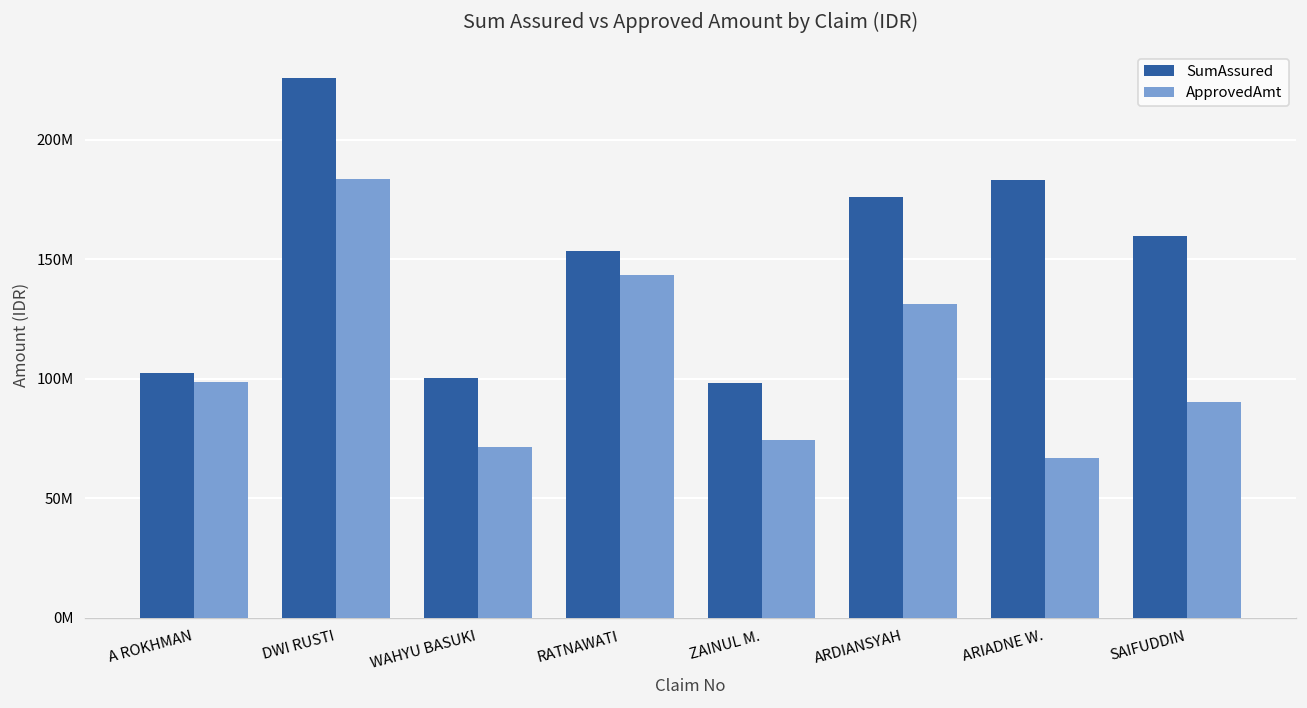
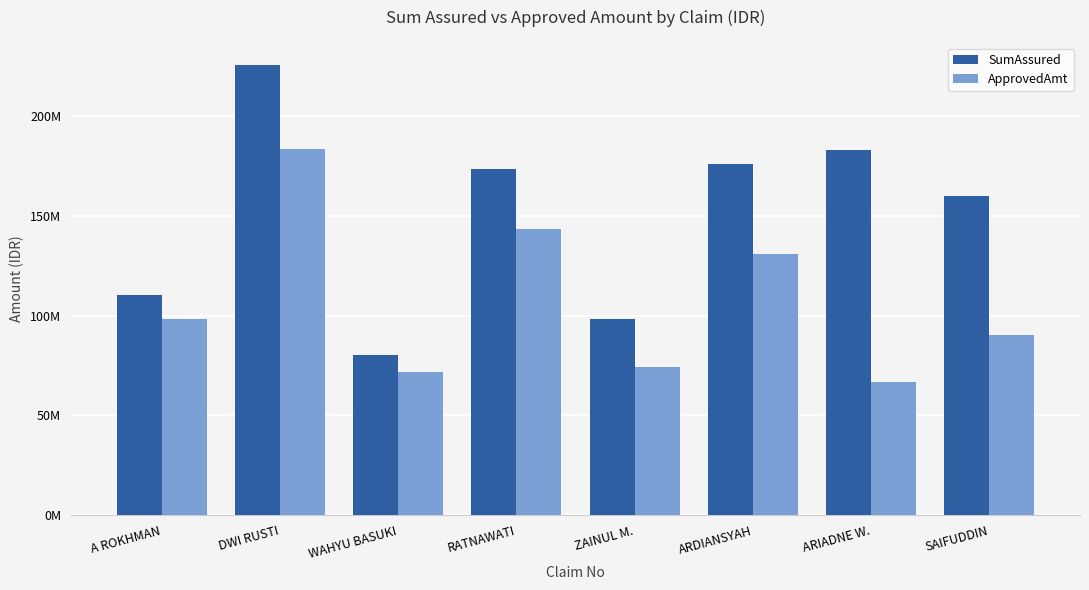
SumAssured, A ROKHMAN: 102000000 -> 110000000
SumAssured, WAHYU BASUKI: 100000000 -> 80000000
SumAssured, RATNAWATI: 153000000 -> 173000000
